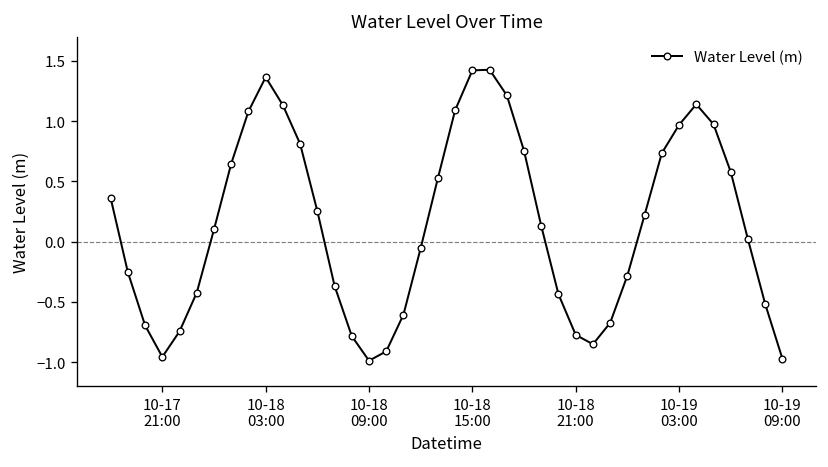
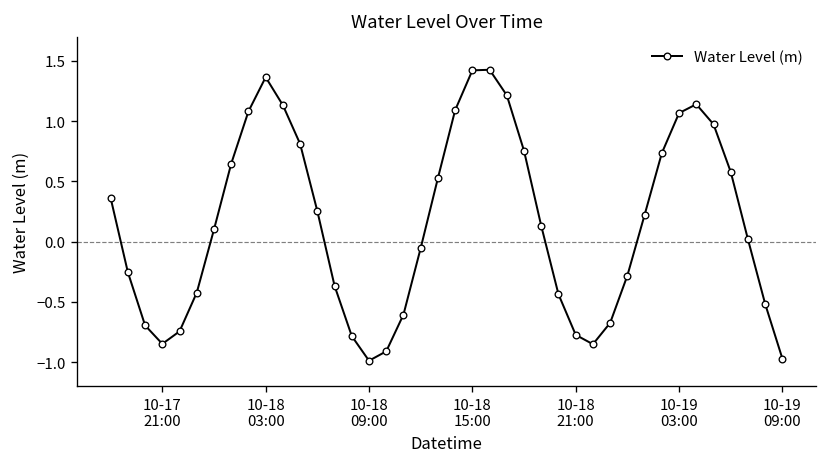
10-17 21:00: -0.96 -> -0.85
10-19 03:00: 0.97 -> 1.07
